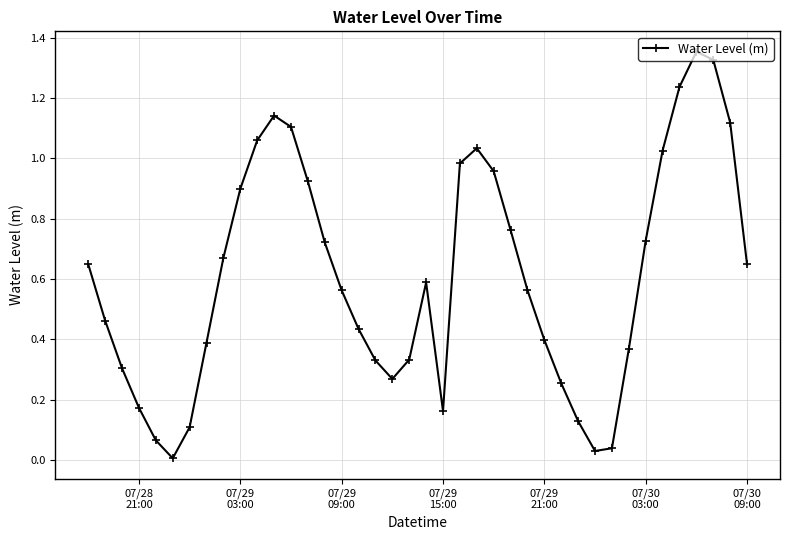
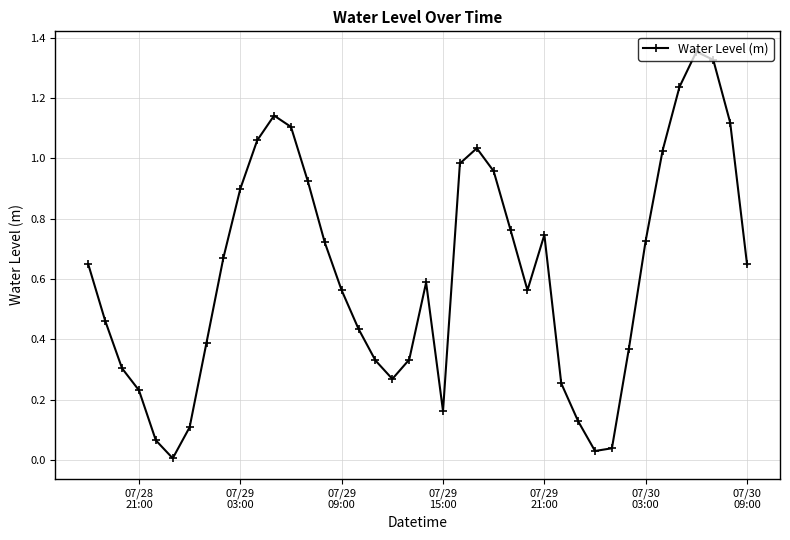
07/28 21:00: 0.17 -> 0.23
07/29 21:00: 0.40 -> 0.75
